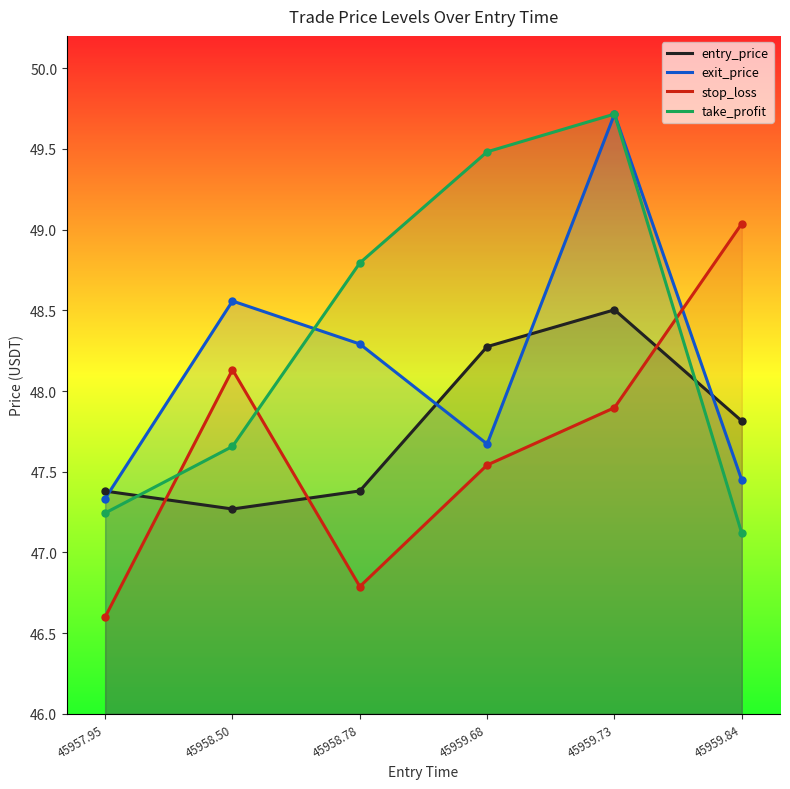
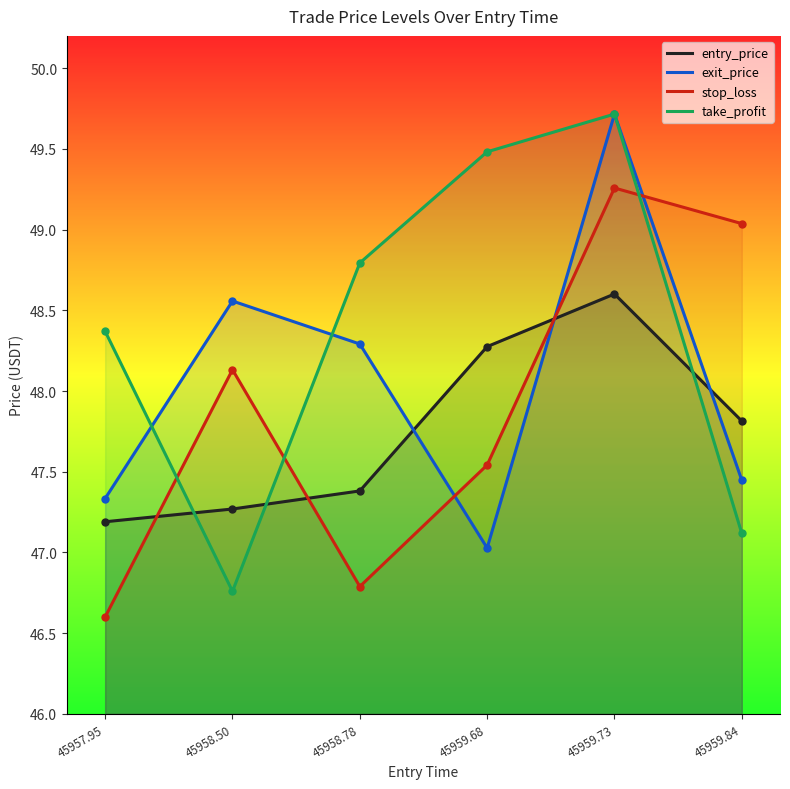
entry_price, 45957.95: 47.38 -> 47.19
take_profit, 45957.95: 47.24 -> 48.37
take_profit, 45958.50: 47.66 -> 46.76
exit_price, 45959.68: 47.67 -> 47.03
entry_price, 45959.73: 48.50 -> 48.60
stop_loss, 45959.73: 47.90 -> 49.26
